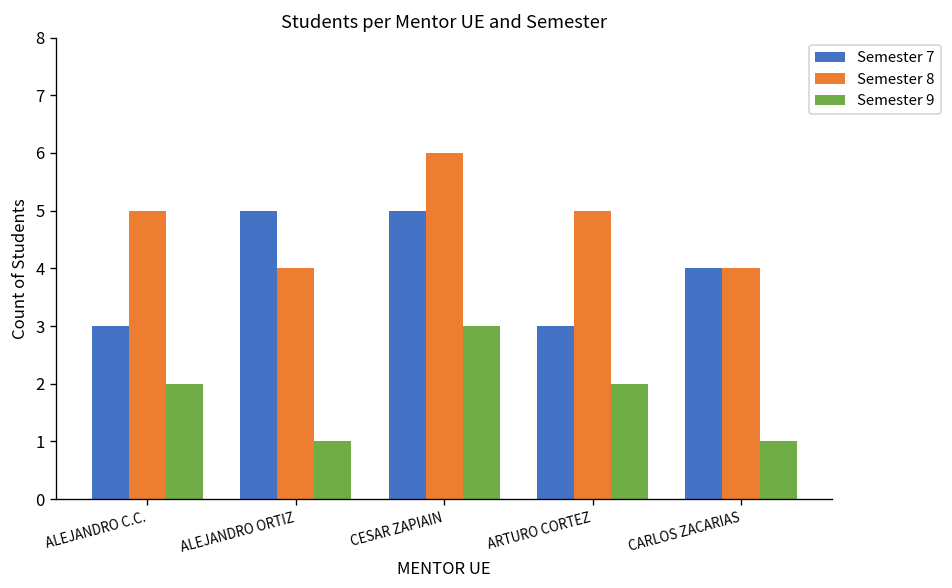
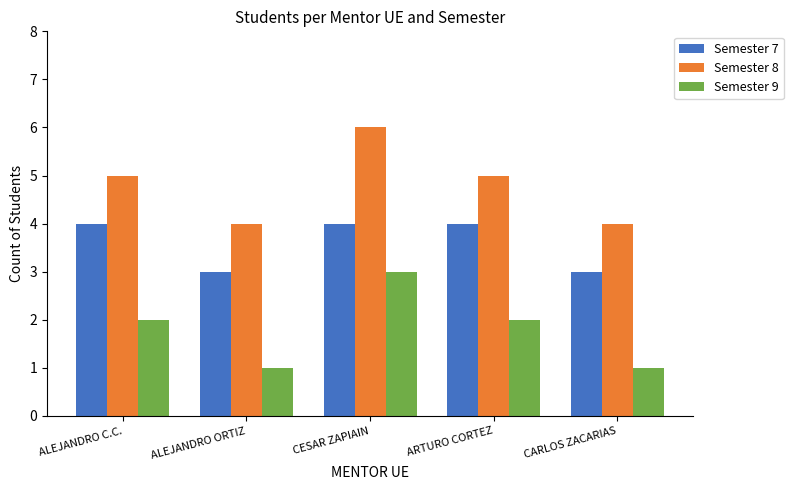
Semester 7, ALEJANDRO C.C.: 3 -> 4
Semester 7, ALEJANDRO ORTIZ: 5 -> 3
Semester 7, CESAR ZAPIAIN: 5 -> 4
Semester 7, ARTURO CORTEZ: 3 -> 4
Semester 7, CARLOS ZACARIAS: 4 -> 3
